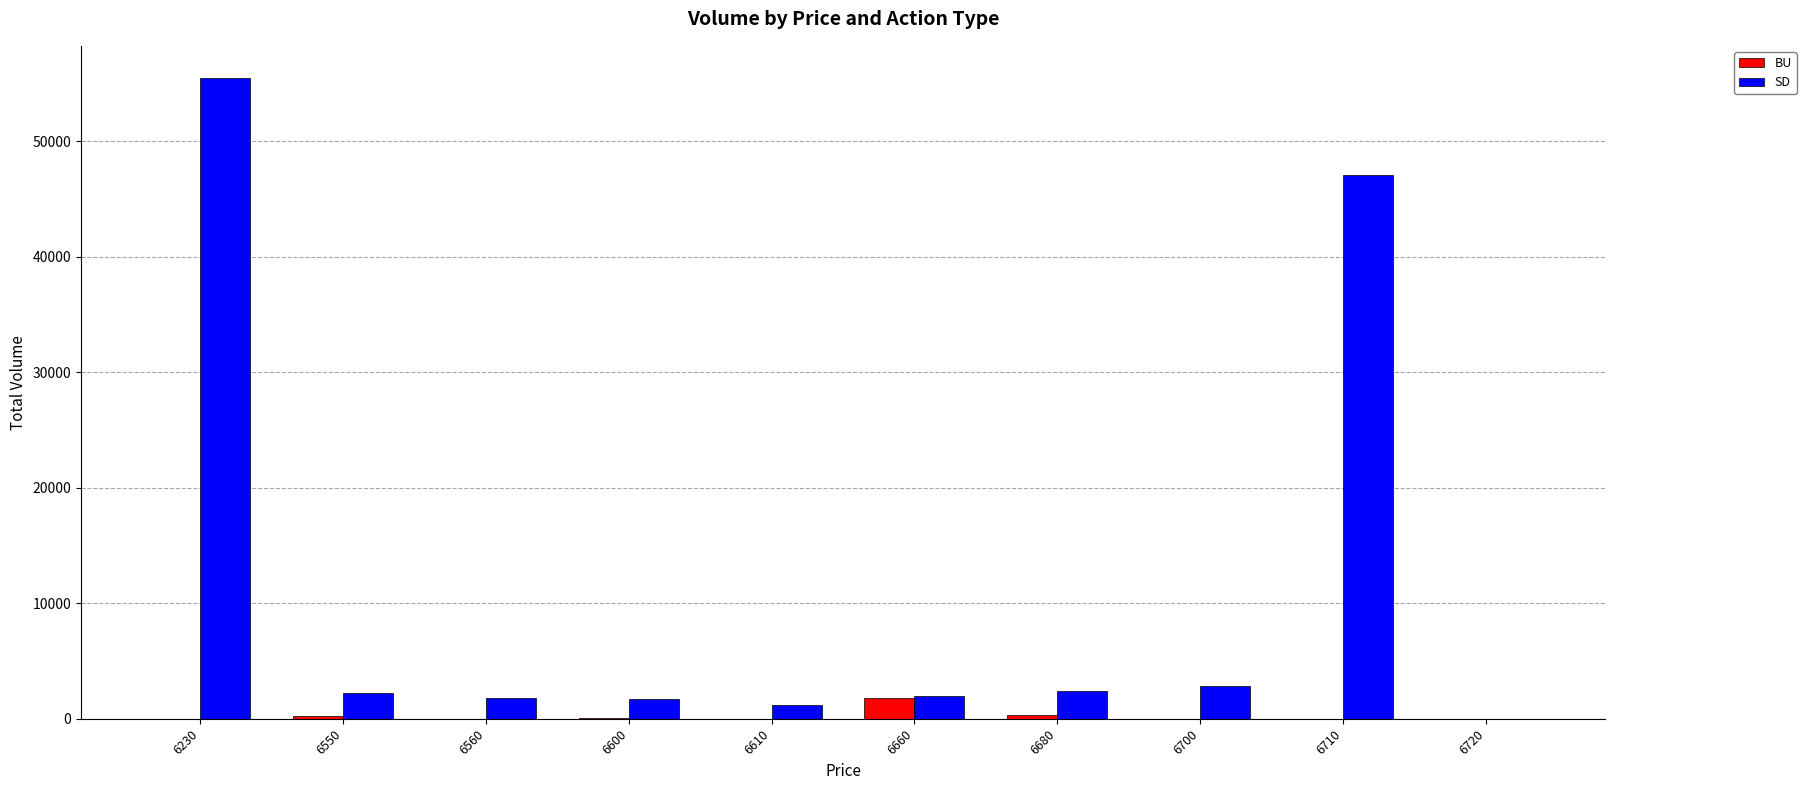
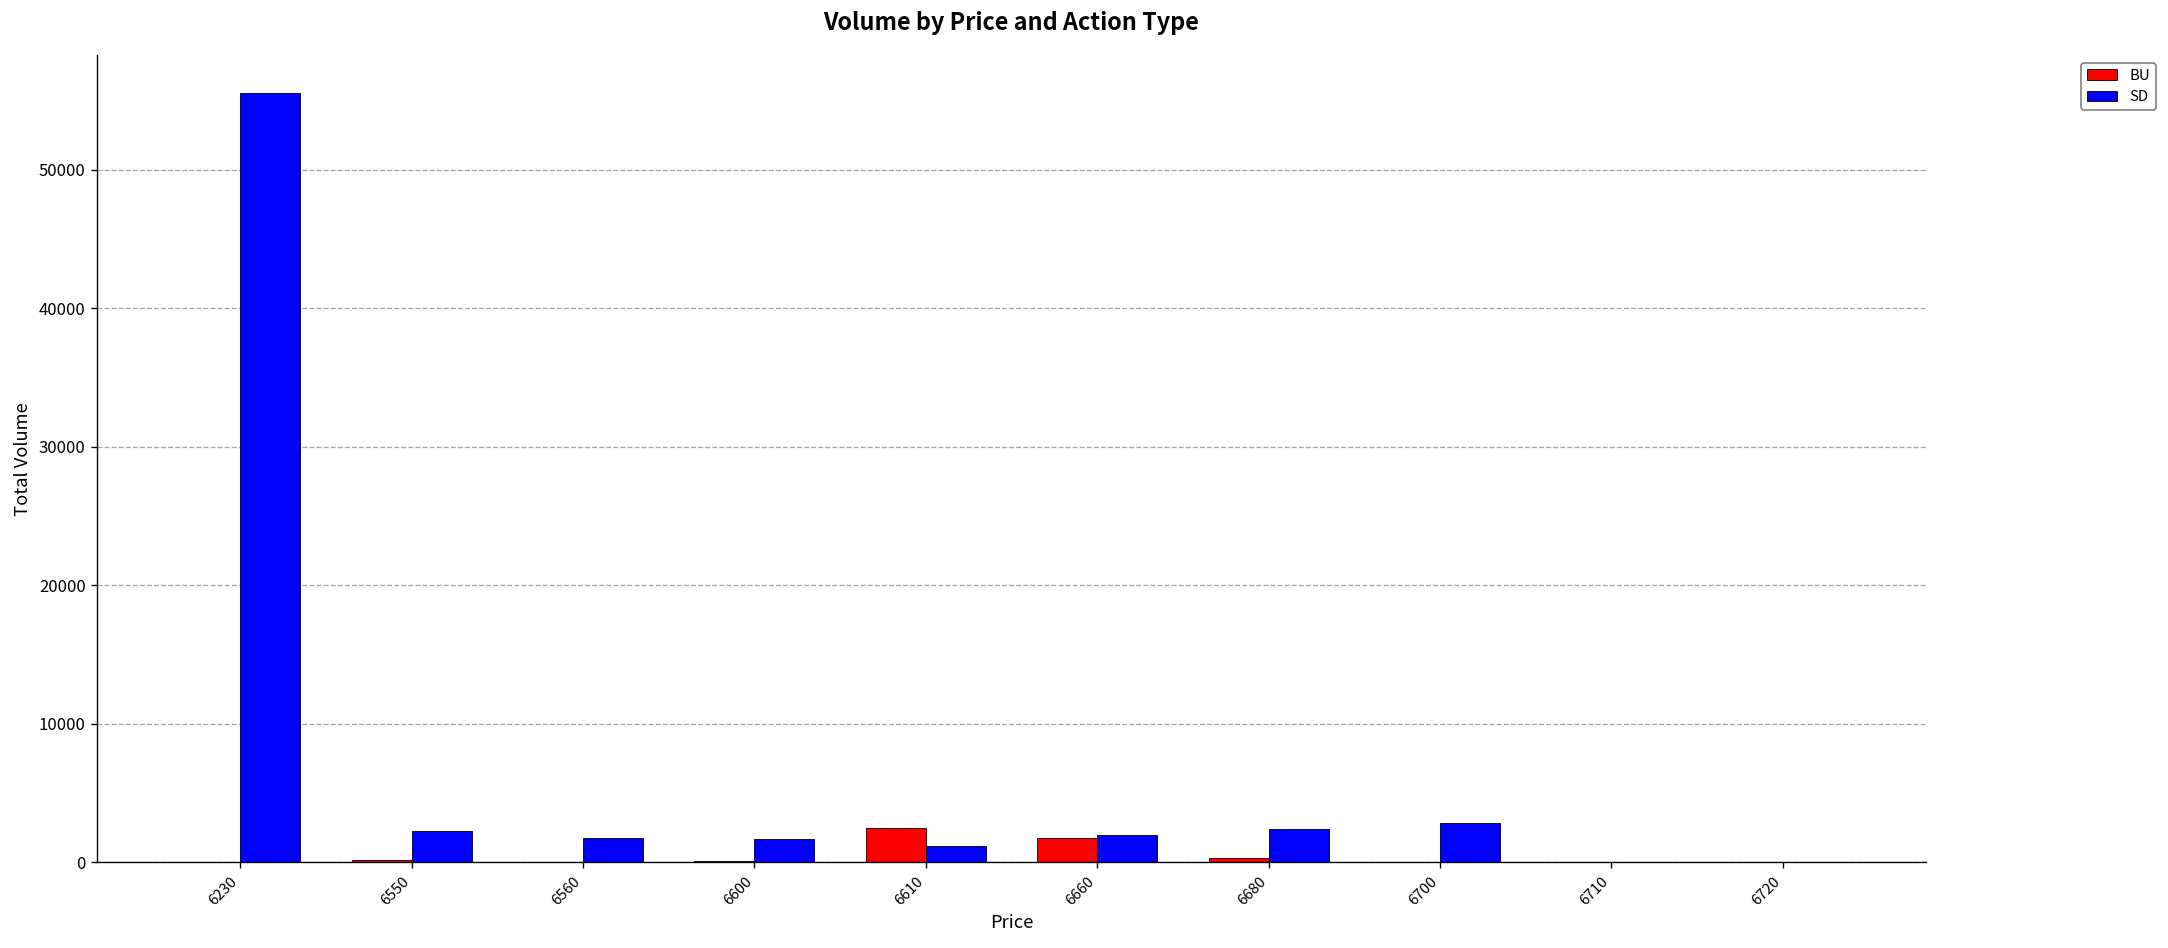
BU, 6610: 0 -> 2500
SD, 6710: 47100 -> 0
